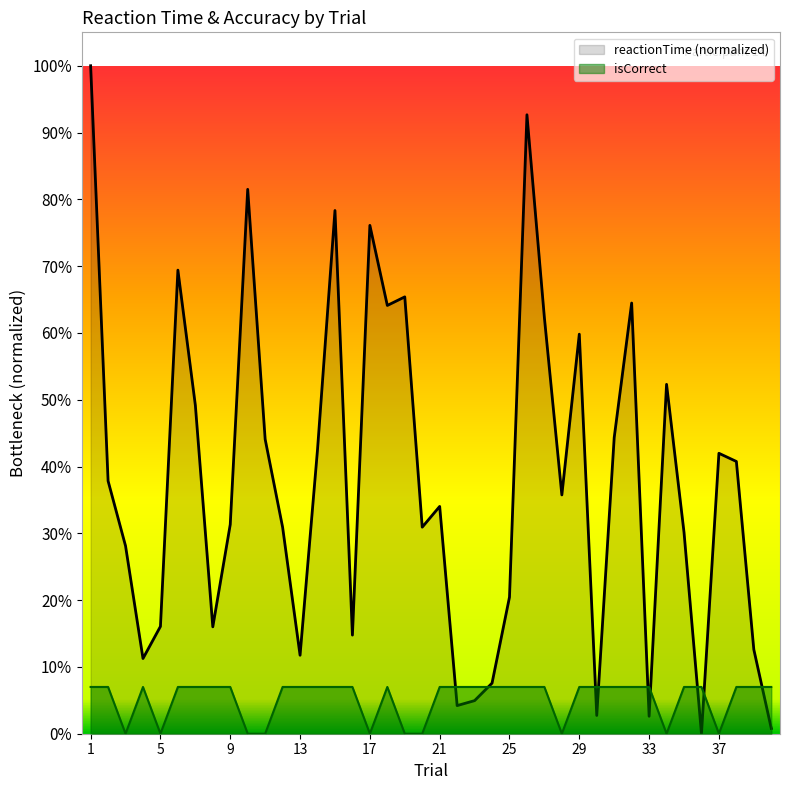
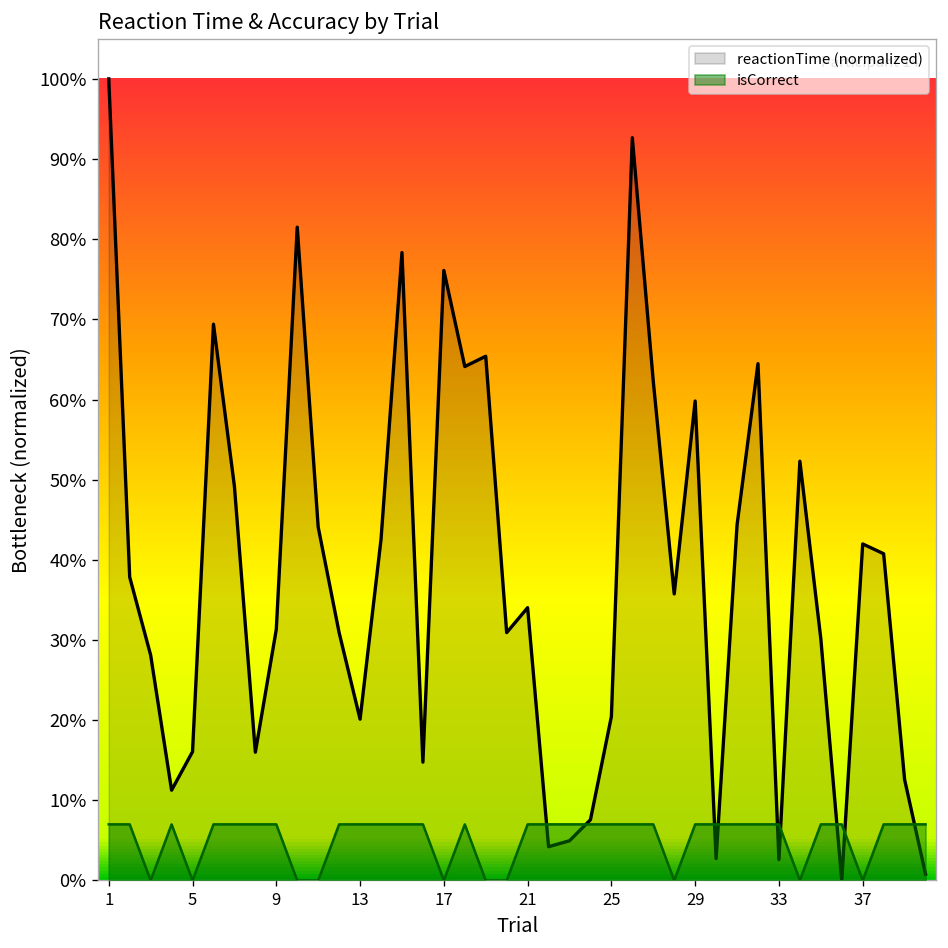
reactionTime (normalized), 13: 12% -> 20%
